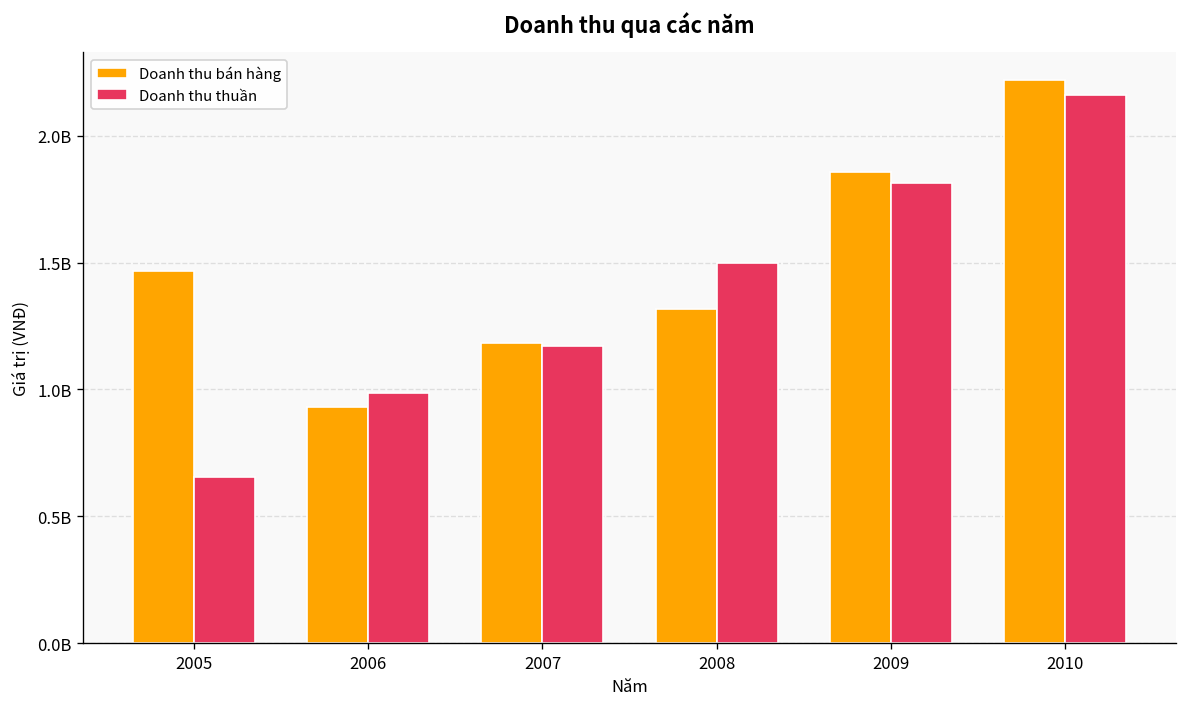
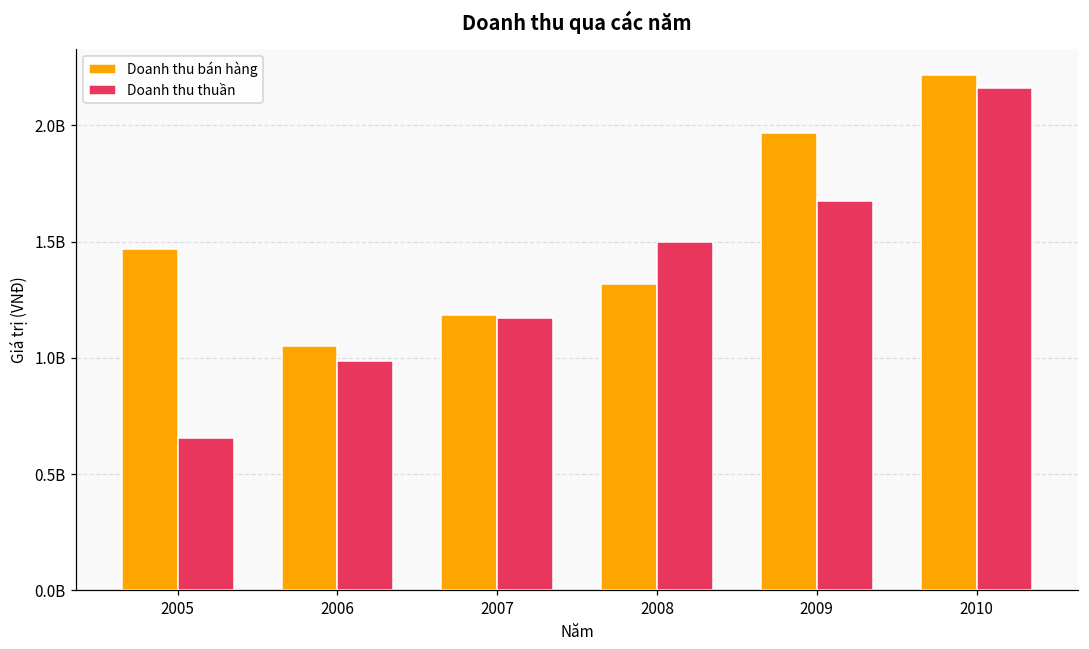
Doanh thu bán hàng, 2006: 930000000 -> 1050000000
Doanh thu bán hàng, 2009: 1860000000 -> 1970000000
Doanh thu thuần, 2009: 1820000000 -> 1670000000
